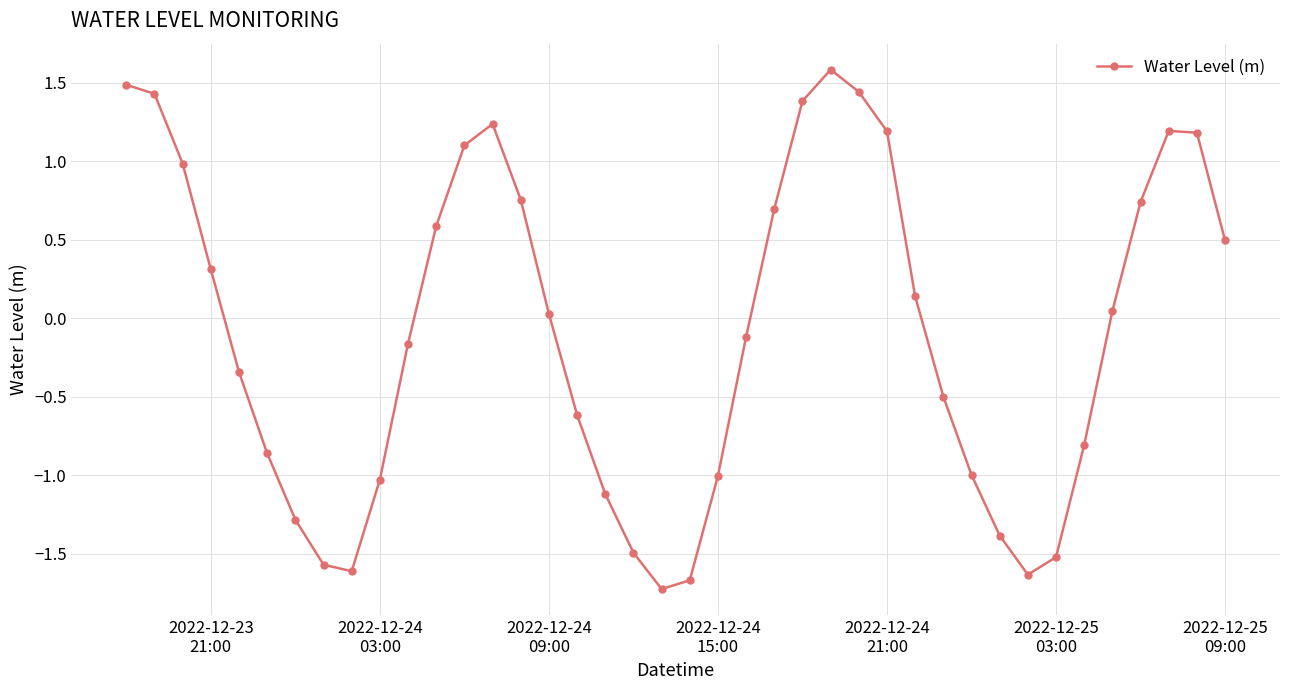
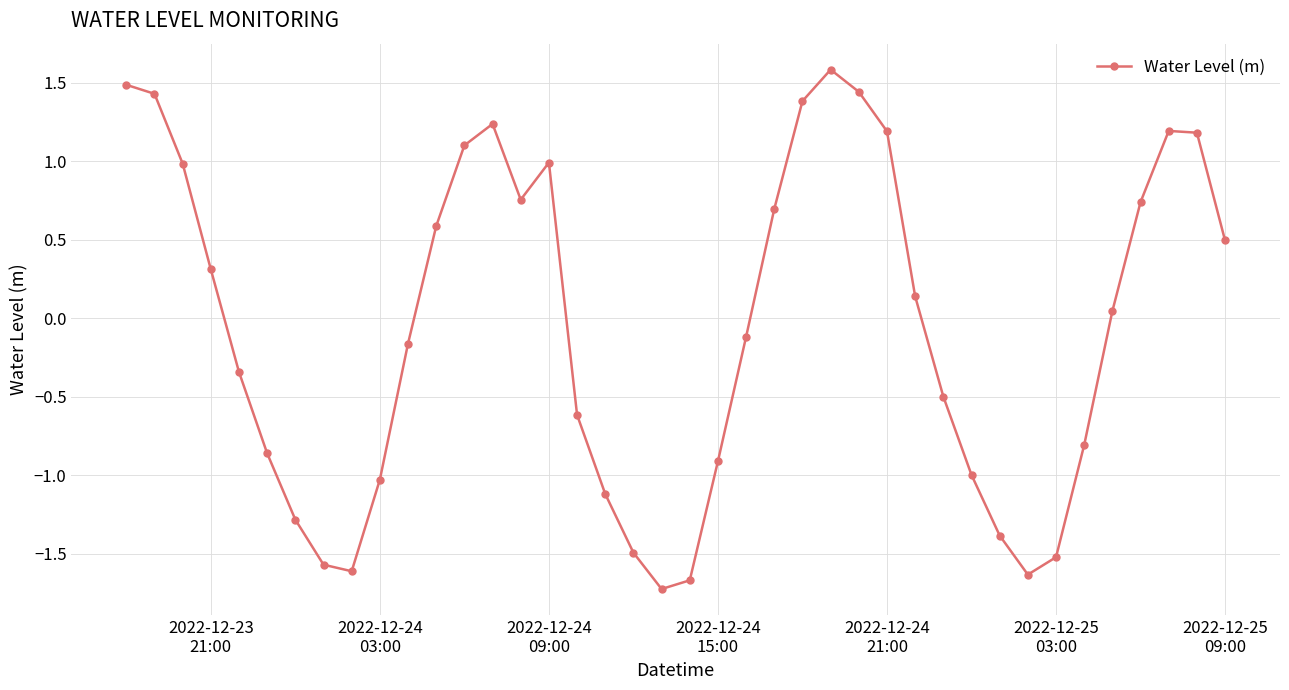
2022-12-24 09:00: 0.03 -> 0.99
2022-12-24 15:00: -1.00 -> -0.91
